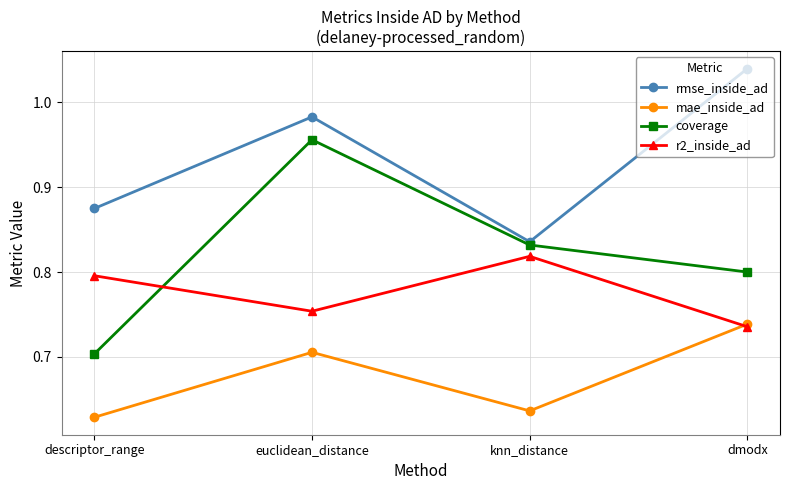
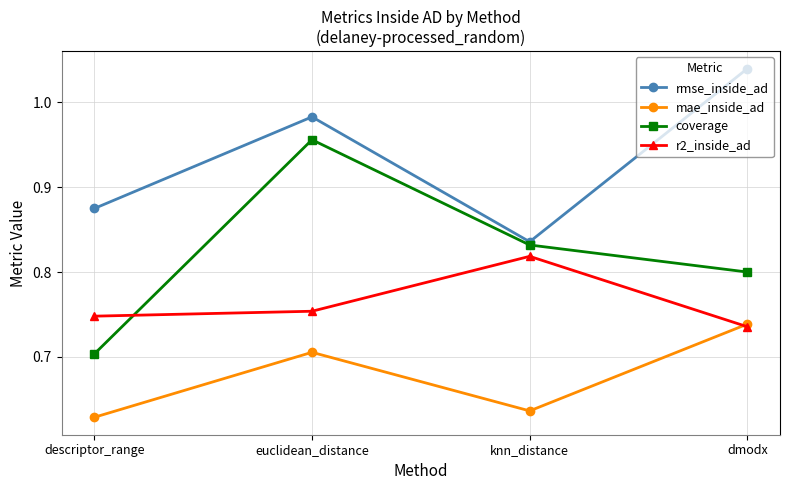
r2_inside_ad, descriptor_range: 0.80 -> 0.75
